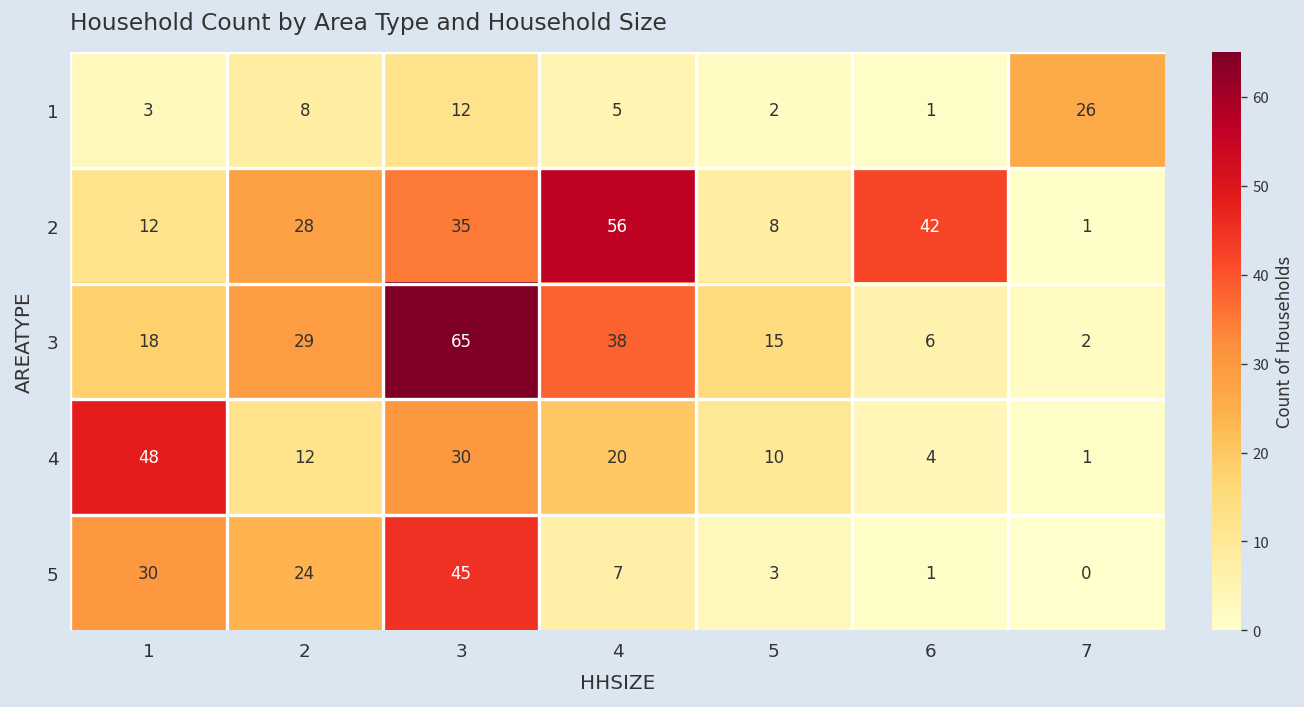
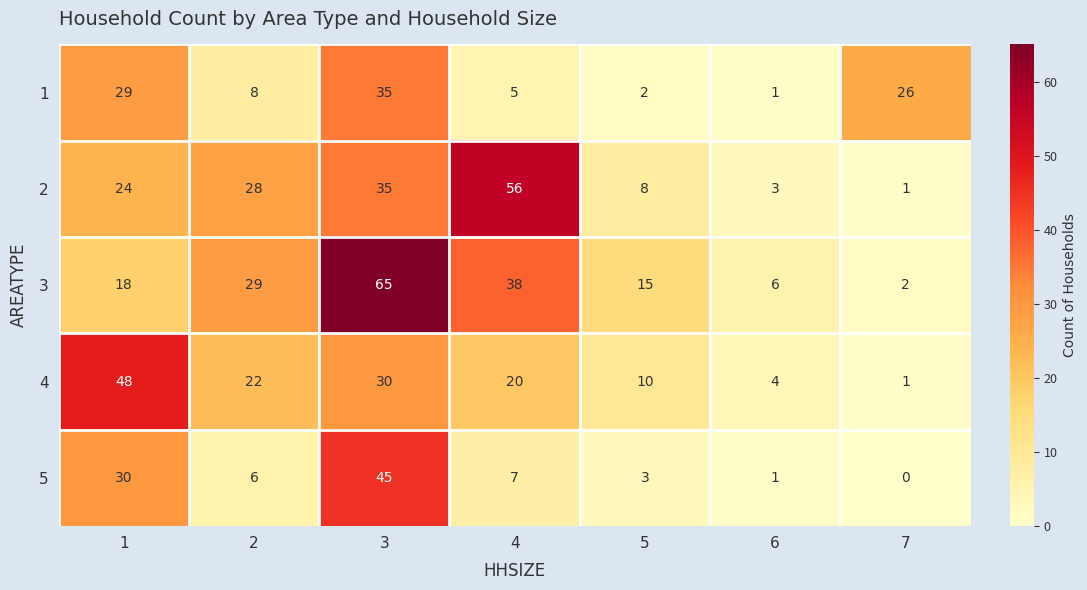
1, 1: 3 -> 29
1, 3: 12 -> 35
2, 1: 12 -> 24
2, 6: 42 -> 3
4, 2: 12 -> 22
5, 2: 24 -> 6
